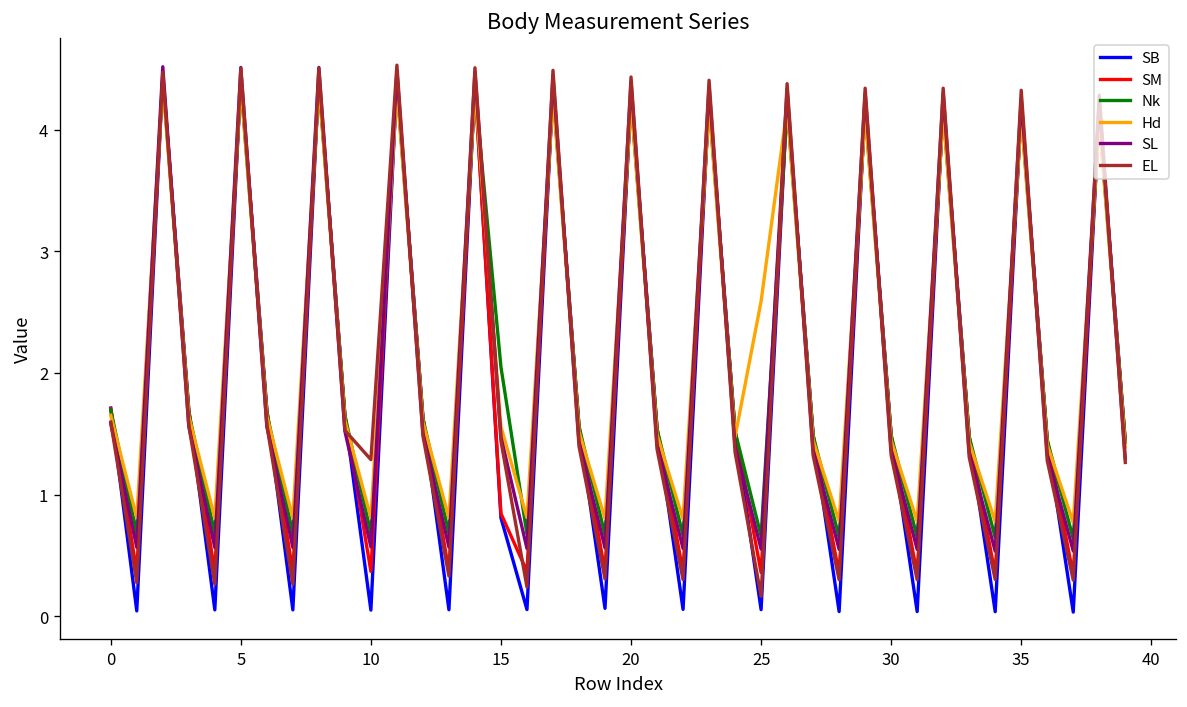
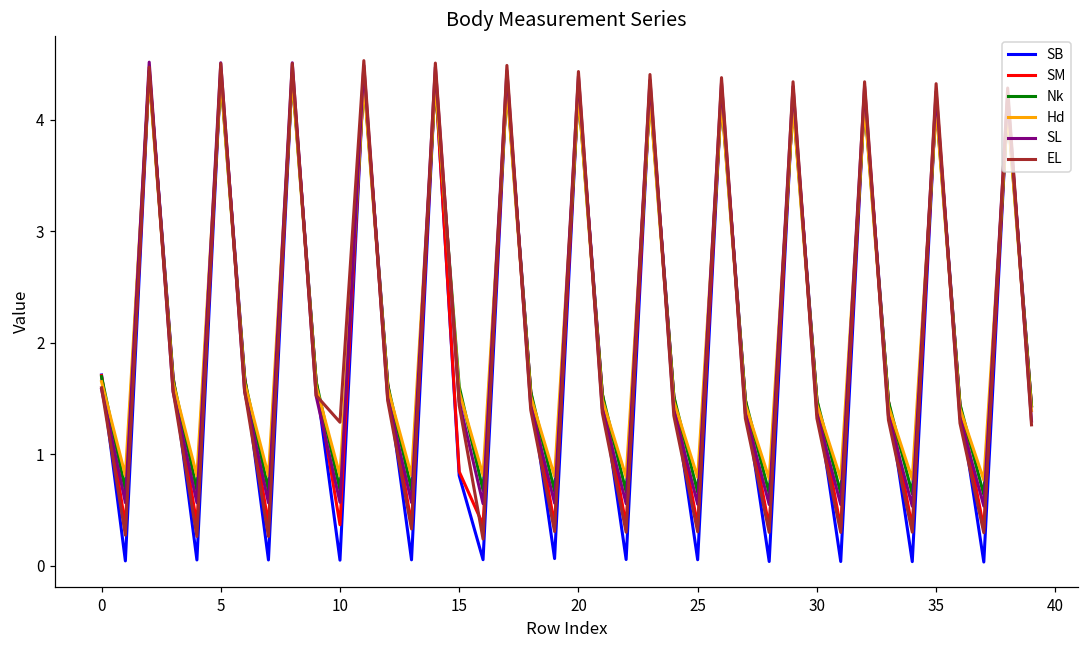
Nk, 15: 2.05 -> 1.61
Hd, 25: 2.59 -> 0.79
EL, 25: 0.16 -> 0.30
